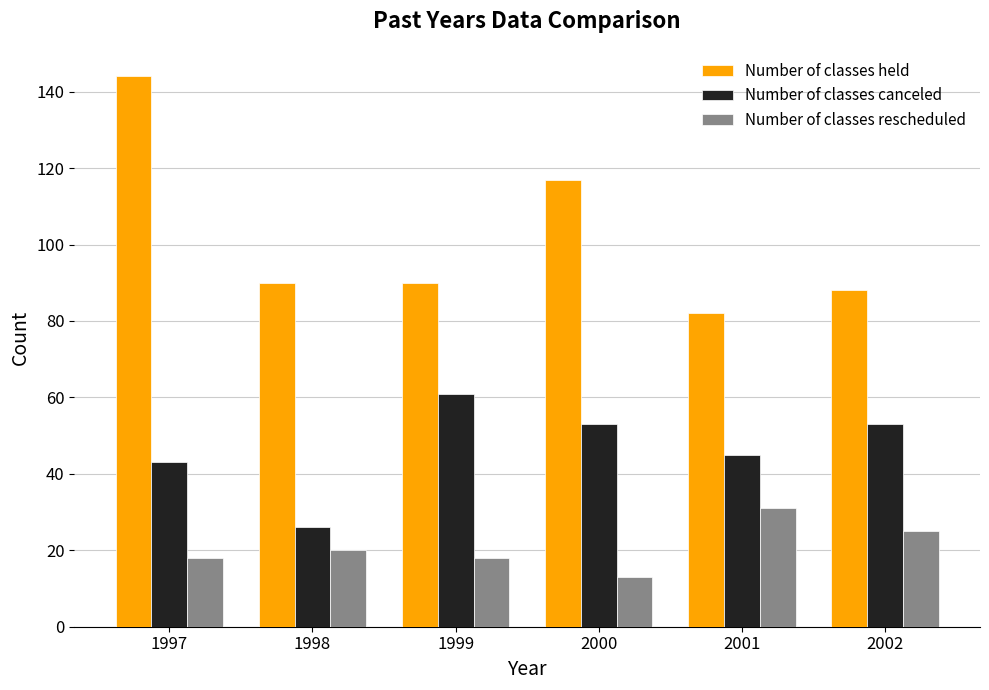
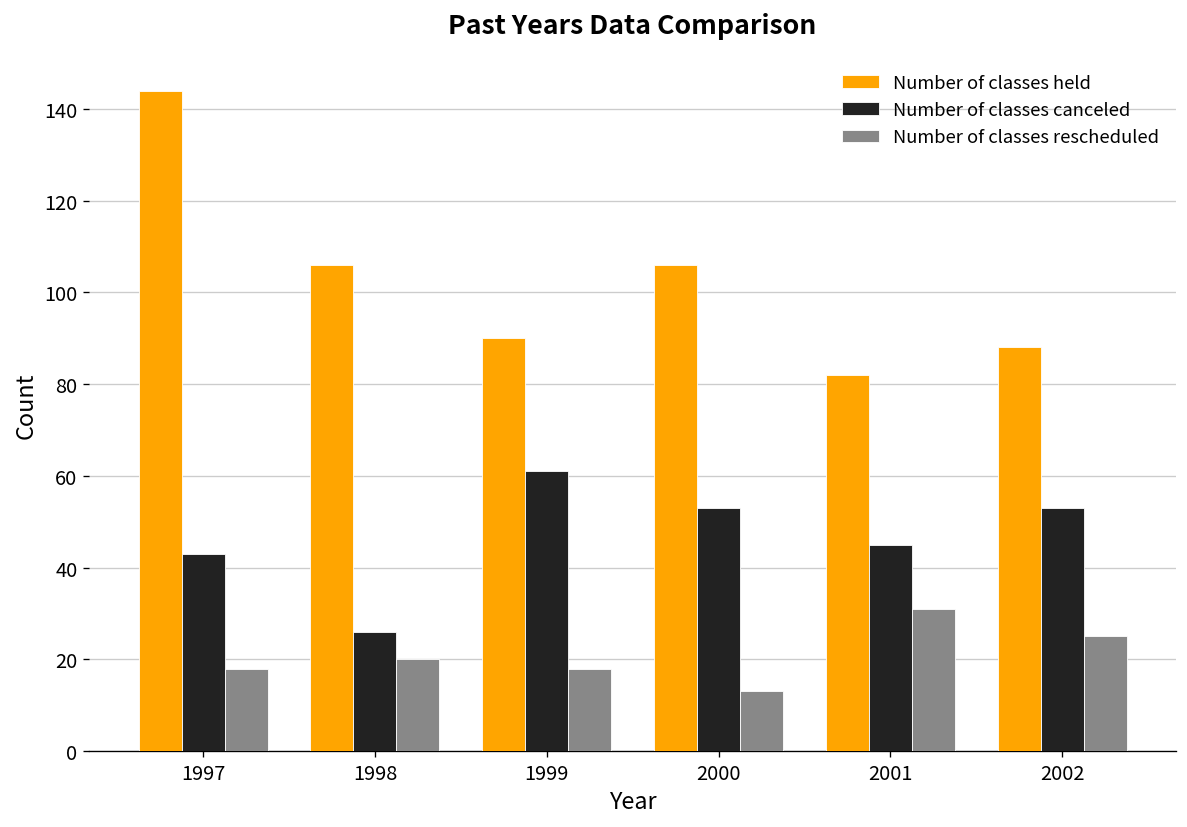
Number of classes held, 1998: 90 -> 106
Number of classes held, 2000: 117 -> 106
